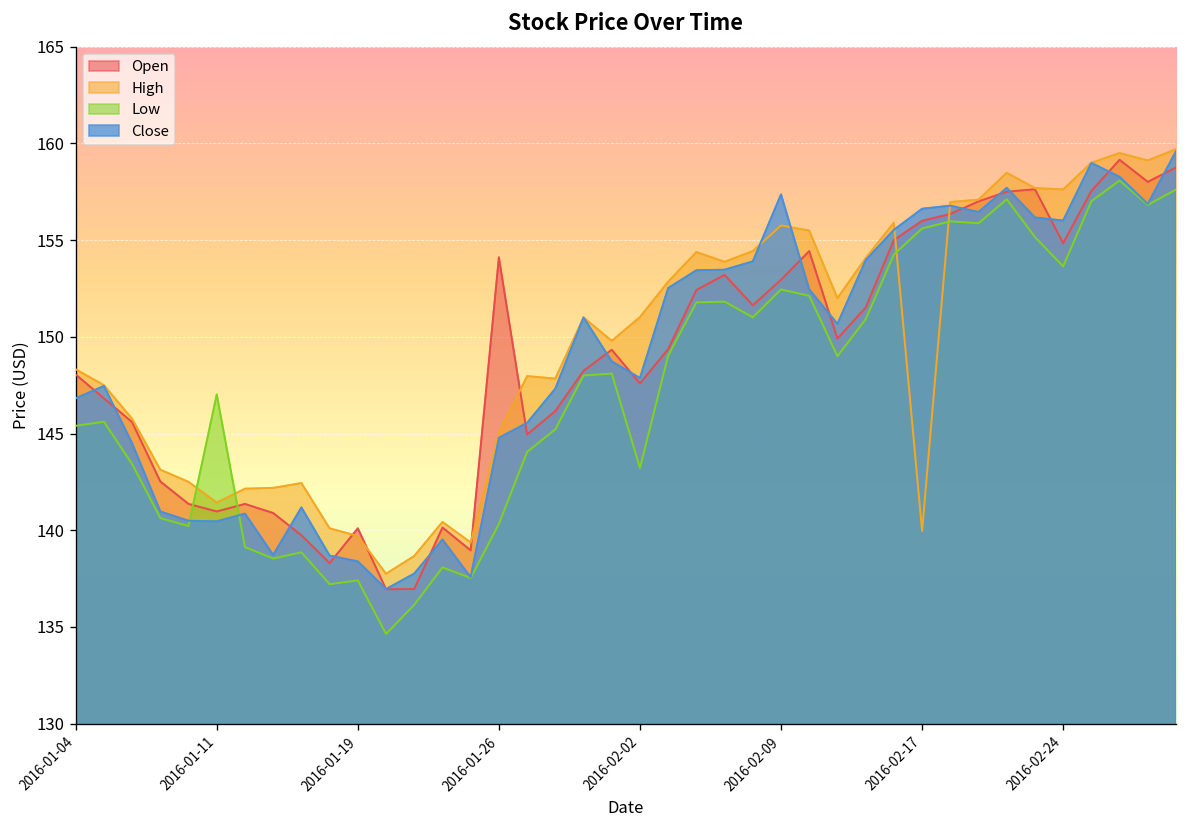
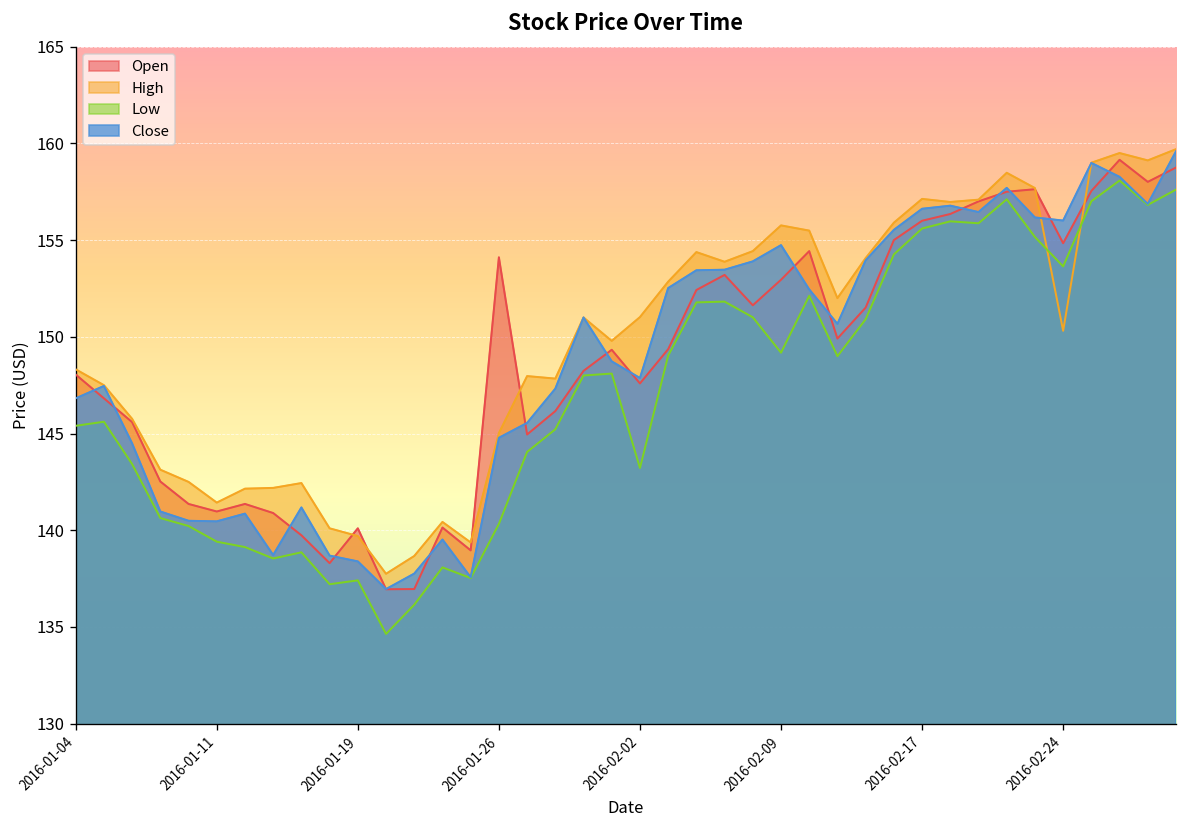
Low, 2016-01-11: 147.0 -> 139.4
Low, 2016-02-09: 152.5 -> 149.2
Close, 2016-02-09: 157.4 -> 154.7
High, 2016-02-17: 140.0 -> 157.1
High, 2016-02-24: 157.6 -> 150.3
